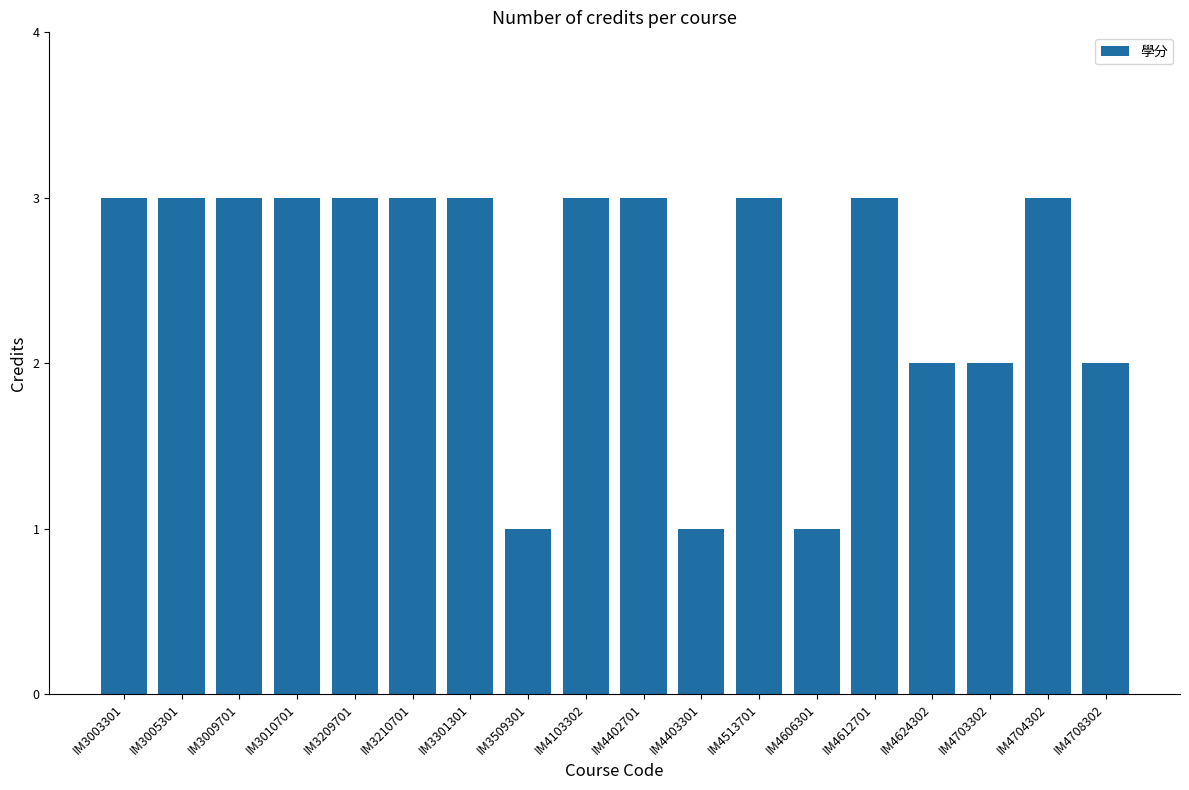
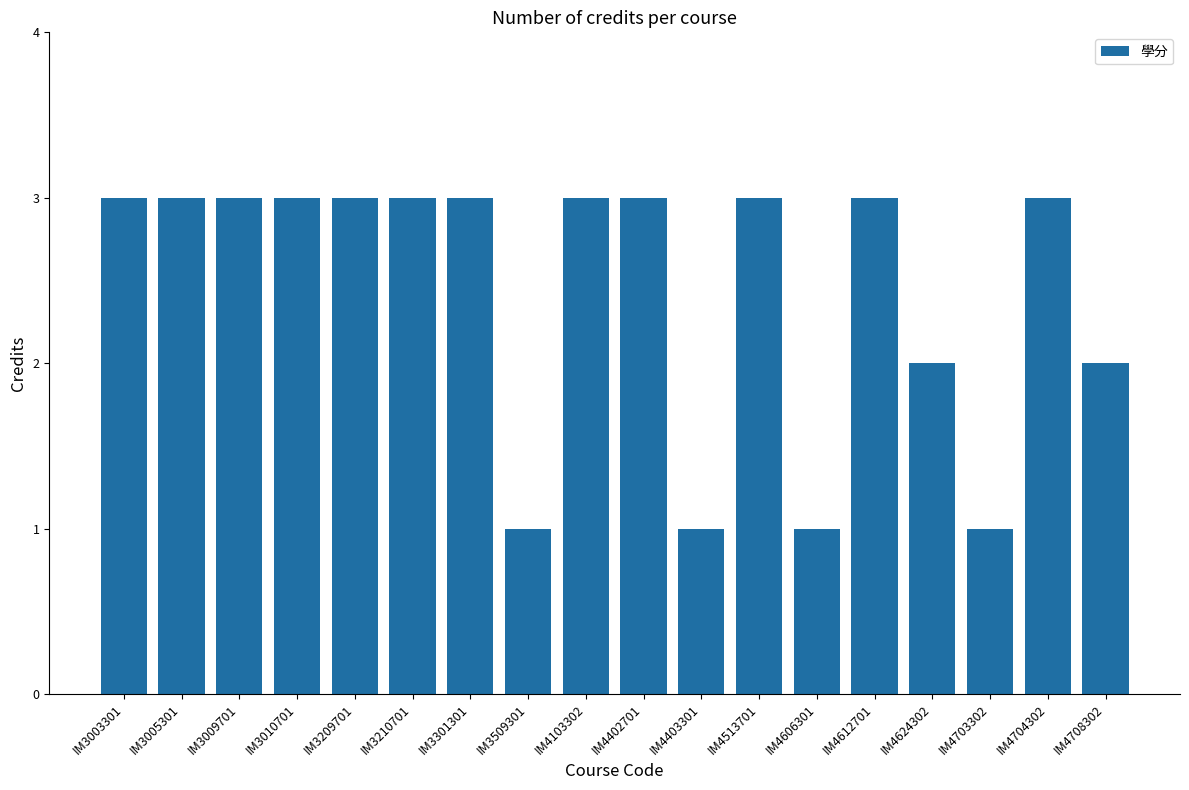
IM4703302: 2 -> 1
